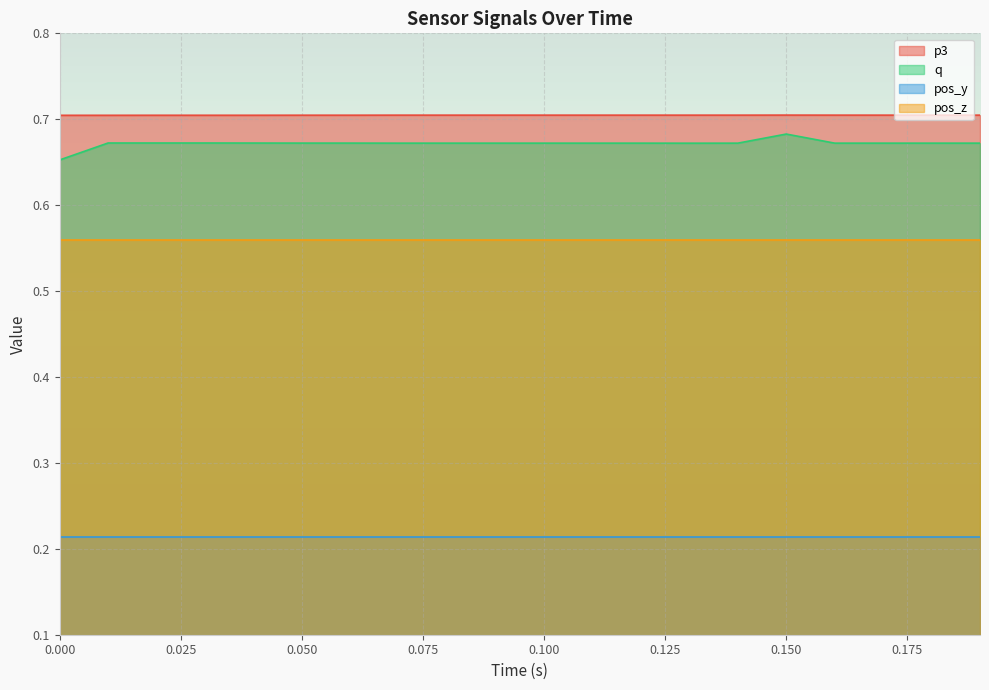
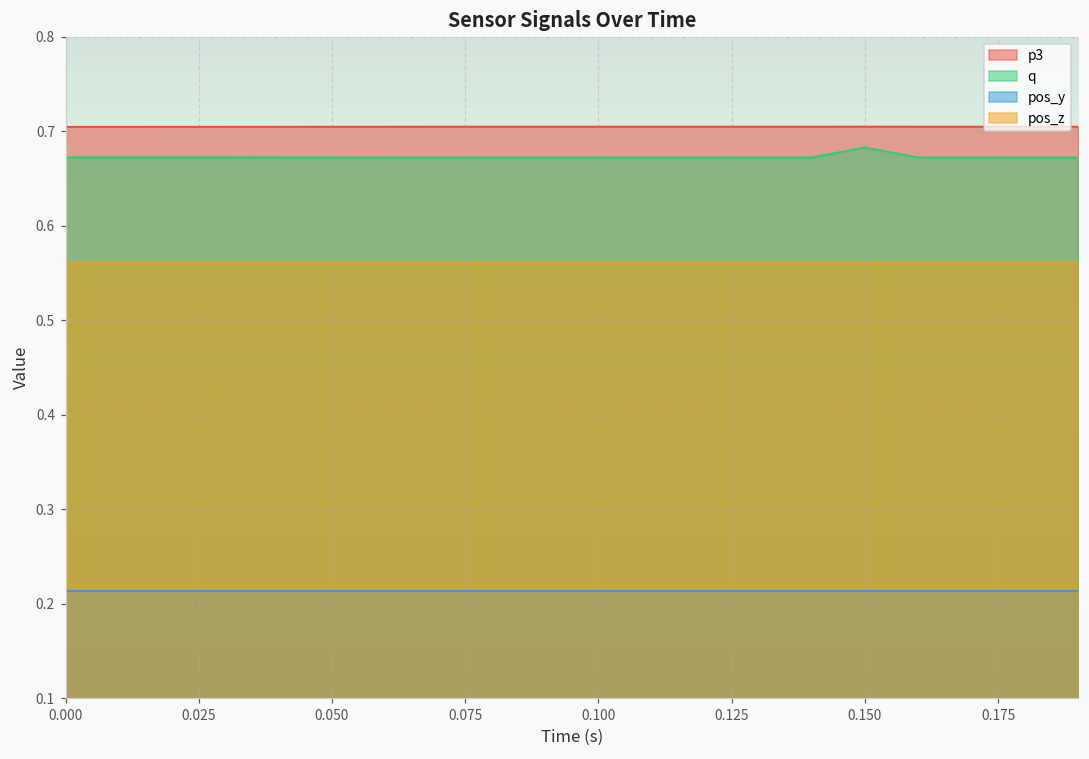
q, 0.000: 0.65 -> 0.67
